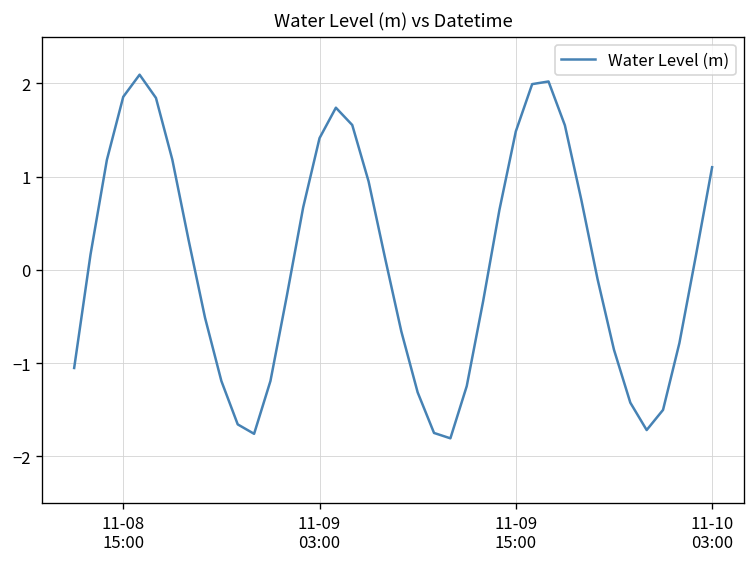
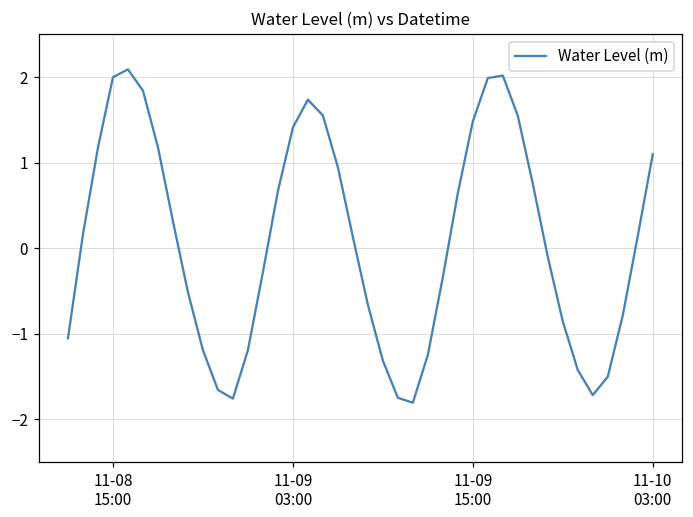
11-08 15:00: 1.9 -> 2.0
